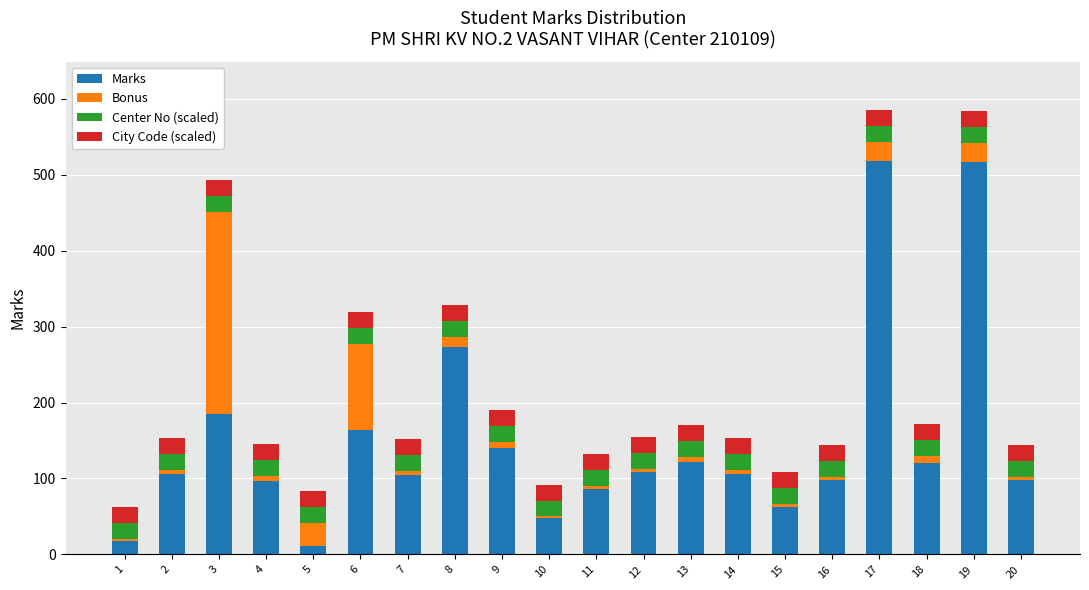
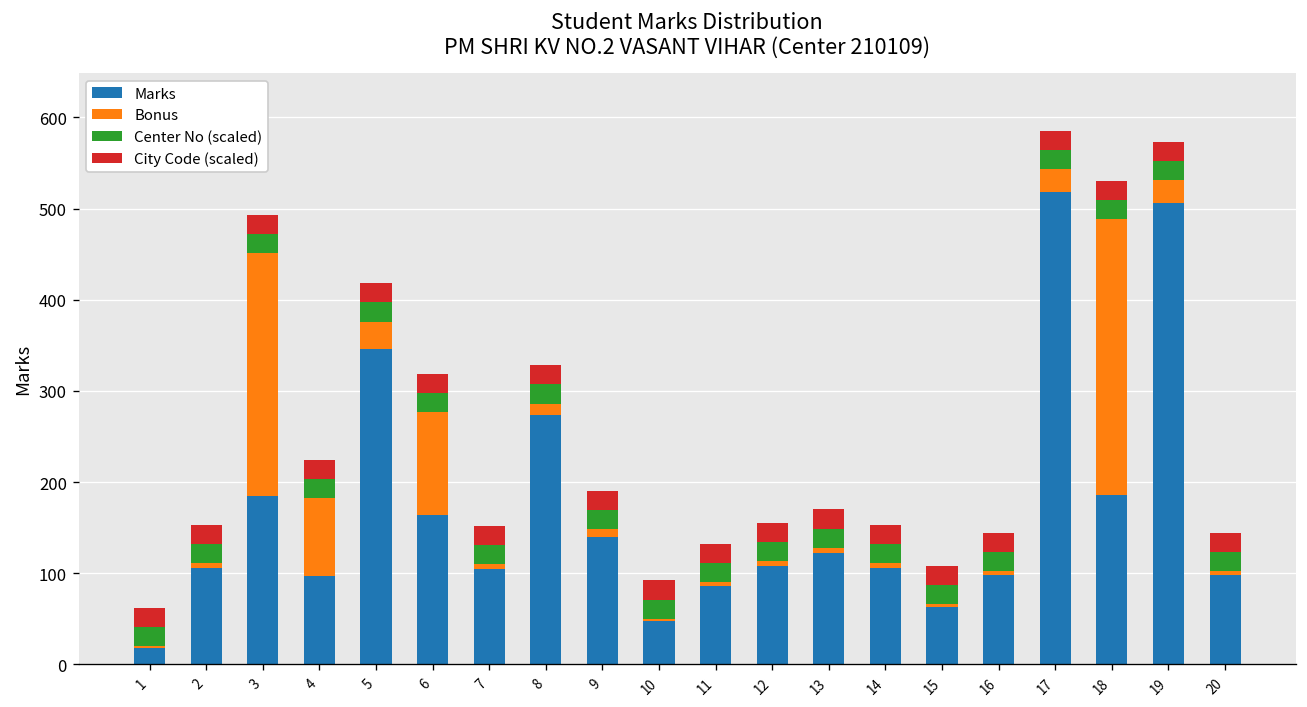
Bonus, 4: 10 -> 90
Marks, 5: 10 -> 350
Marks, 18: 120 -> 190
Bonus, 18: 10 -> 300
Marks, 19: 520 -> 510
